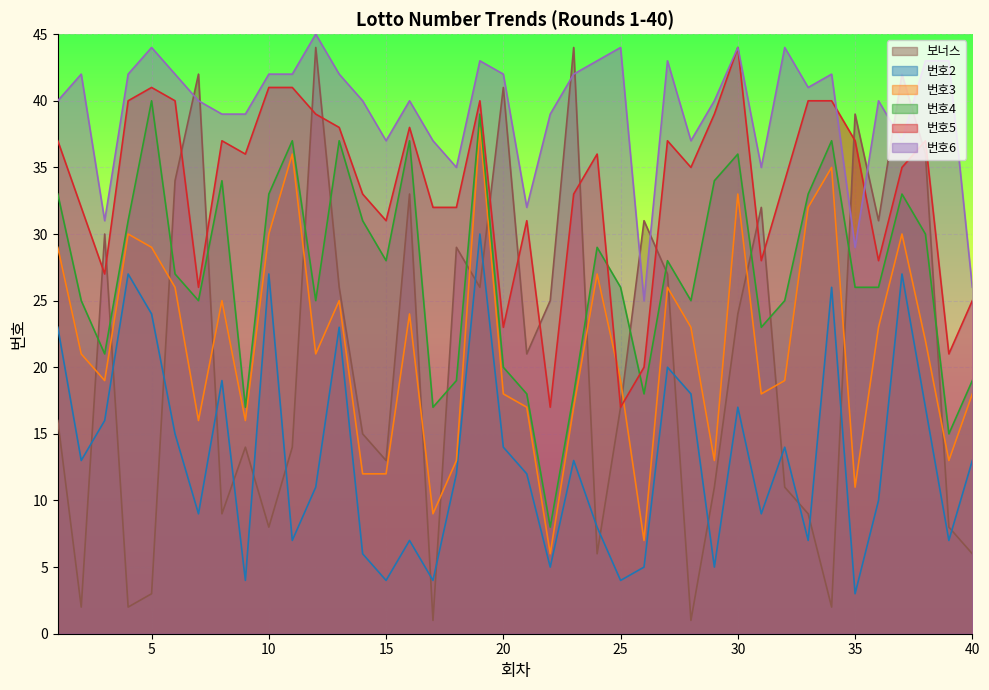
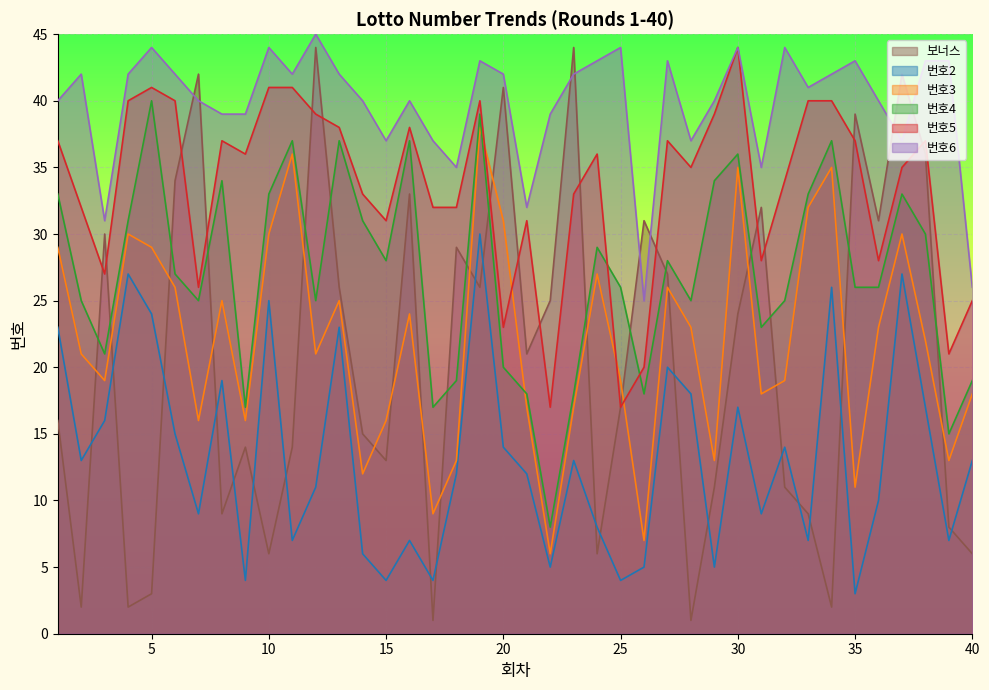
보너스, 10: 8 -> 6
번호2, 10: 27 -> 25
번호6, 10: 42 -> 44
번호3, 15: 12 -> 16
번호3, 20: 18 -> 31
번호3, 30: 33 -> 35
번호6, 35: 29 -> 43
